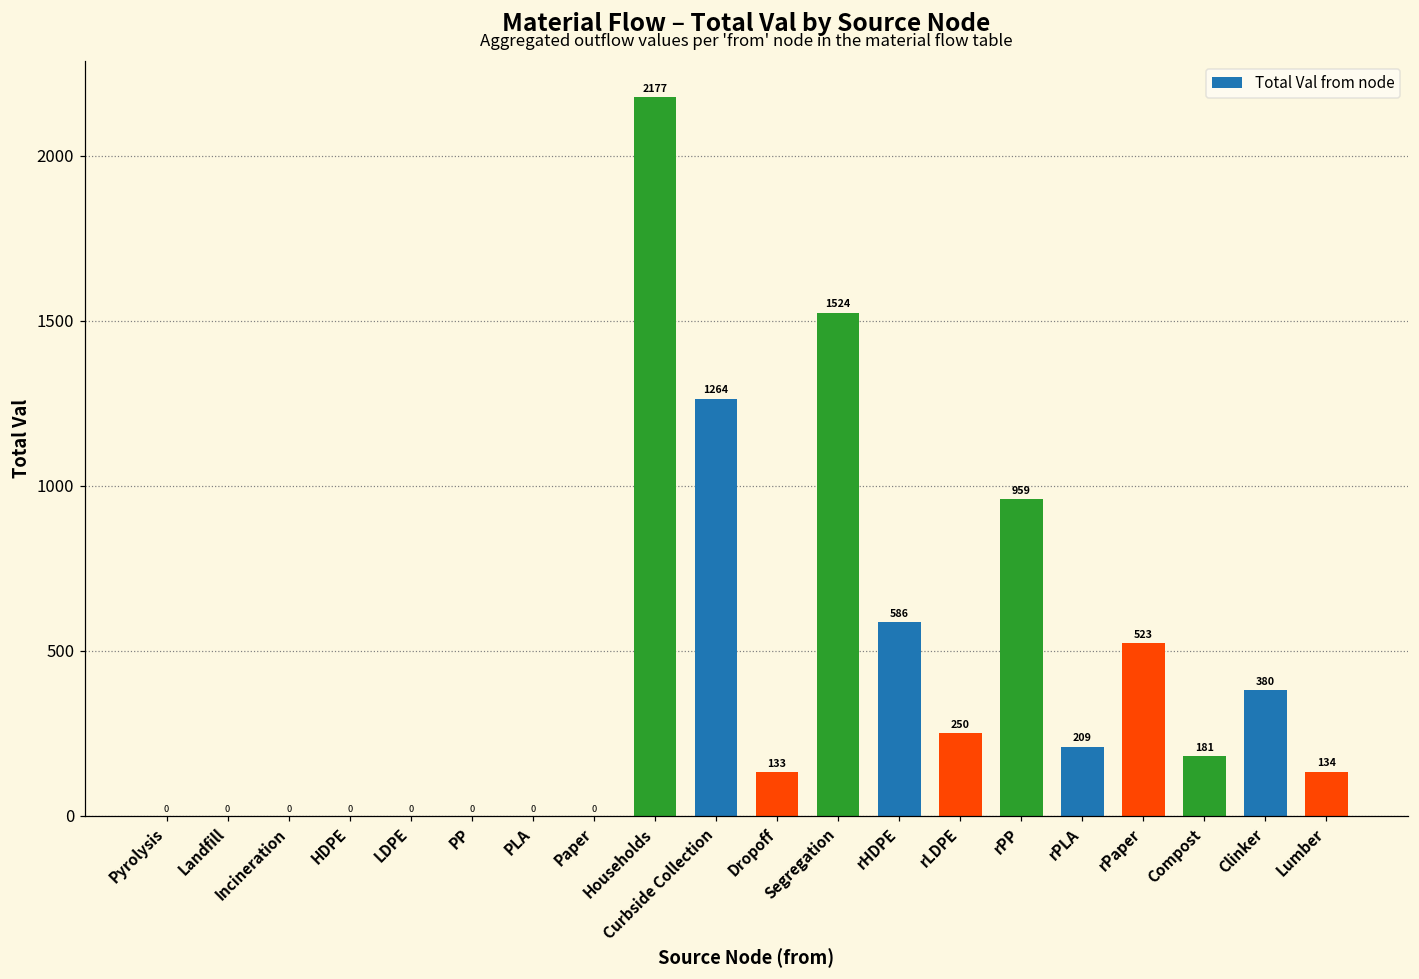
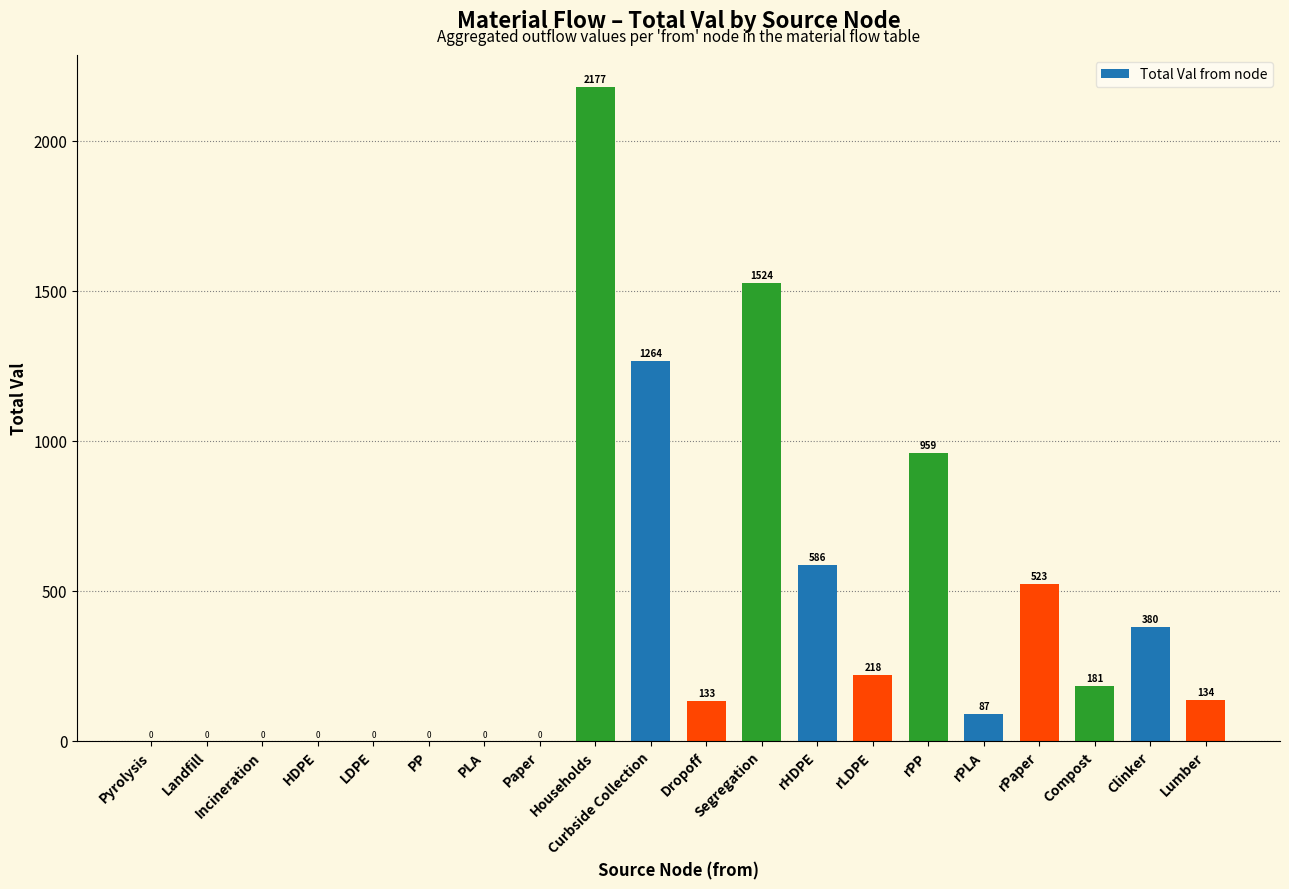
rLDPE: 250 -> 218
rPLA: 209 -> 87
